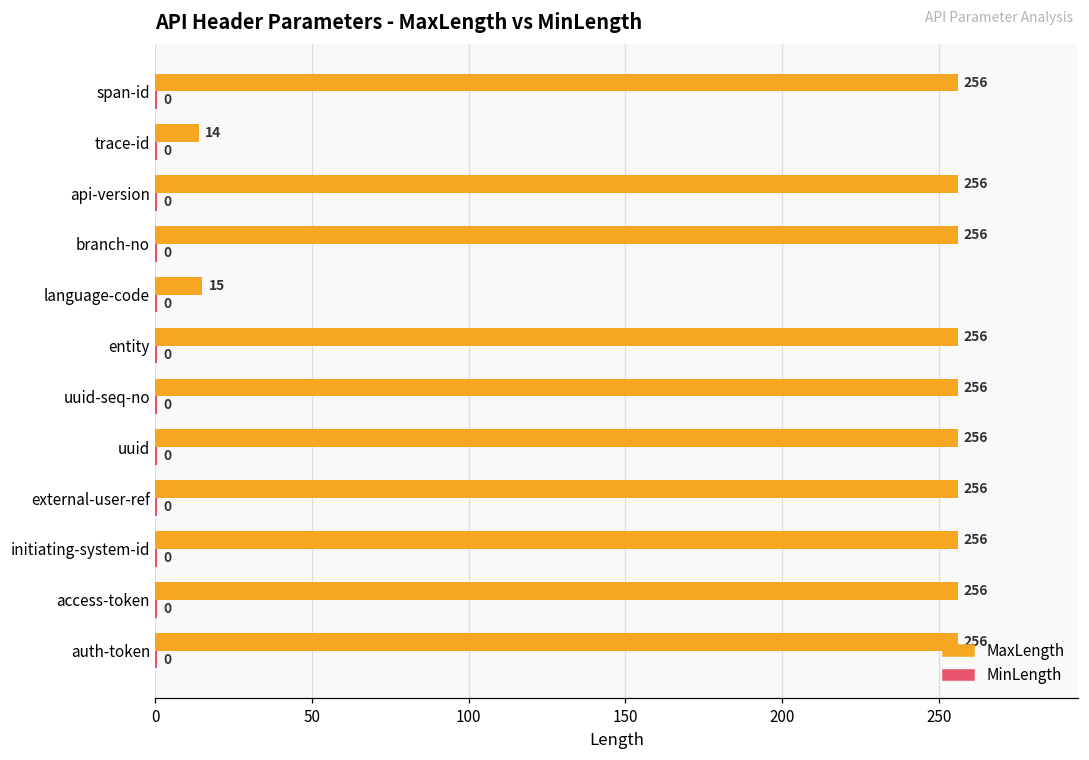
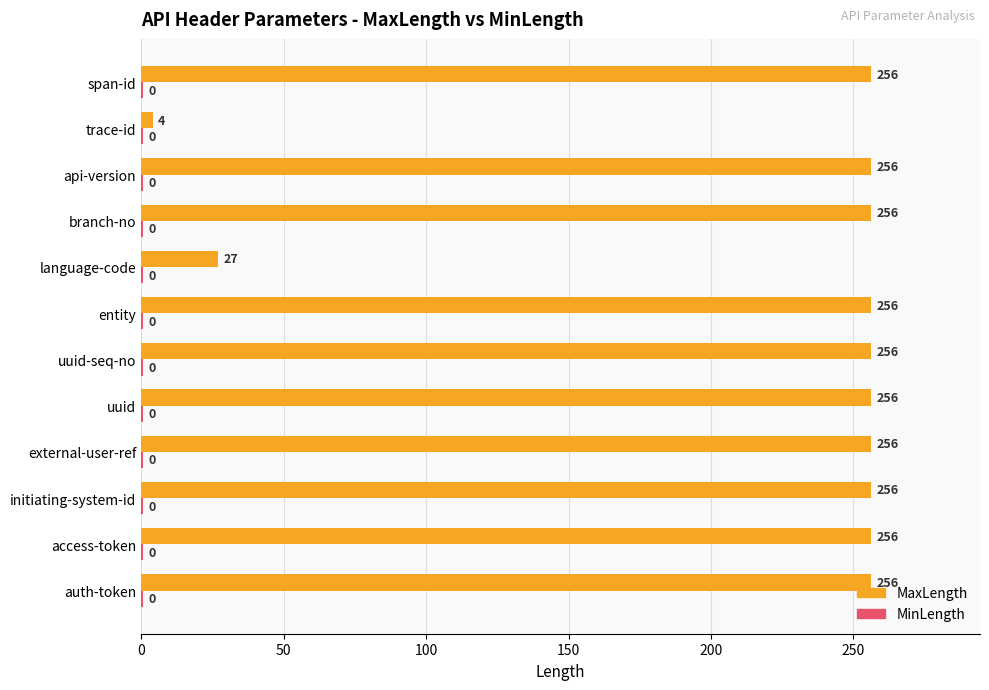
MaxLength, trace-id: 14 -> 4
MaxLength, language-code: 15 -> 27
